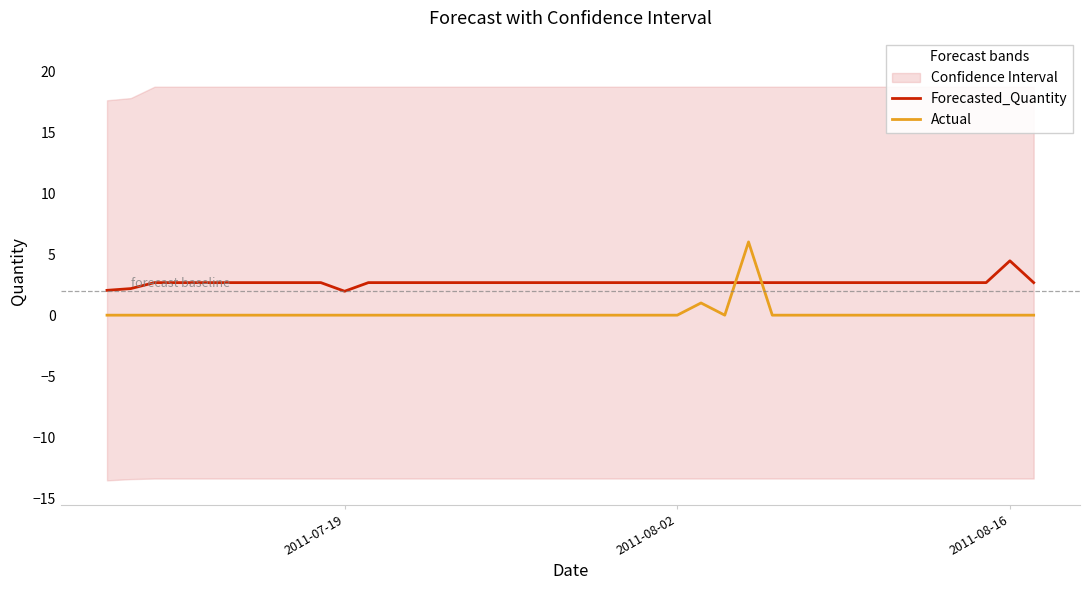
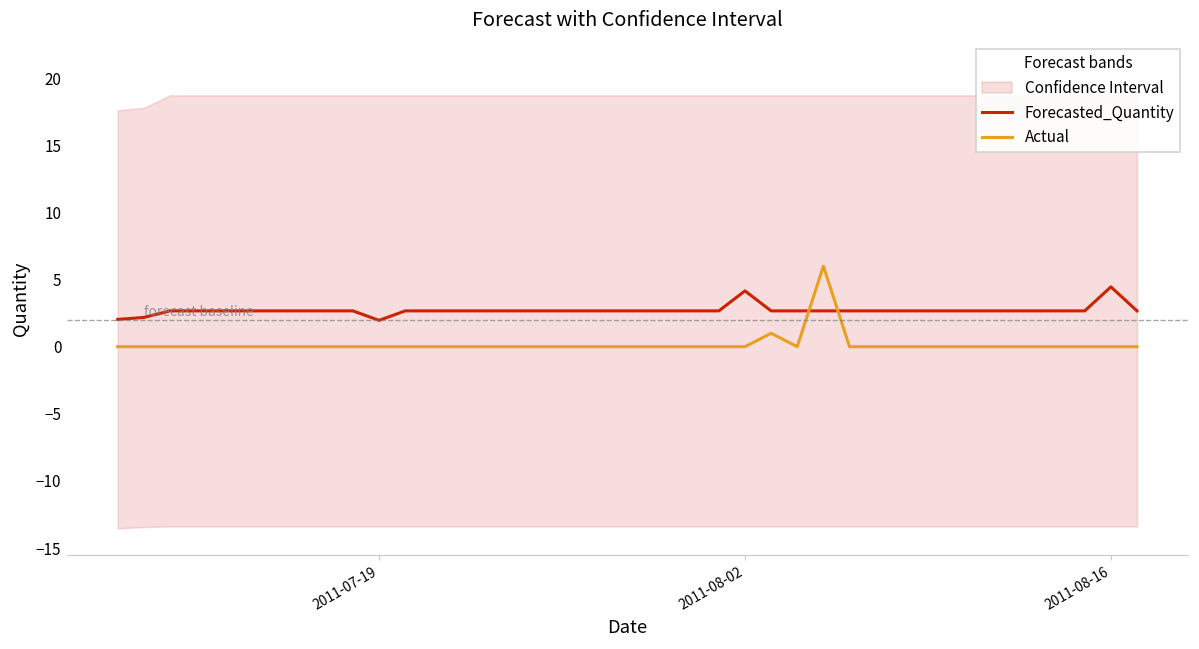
Forecasted_Quantity, 2011-08-02: 2.7 -> 4.2
